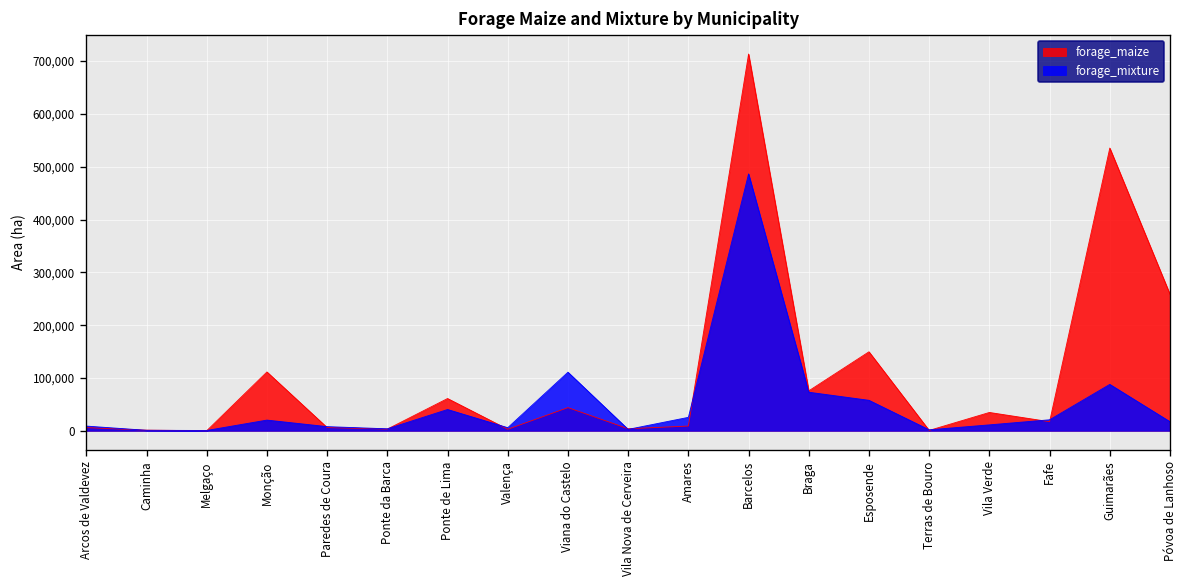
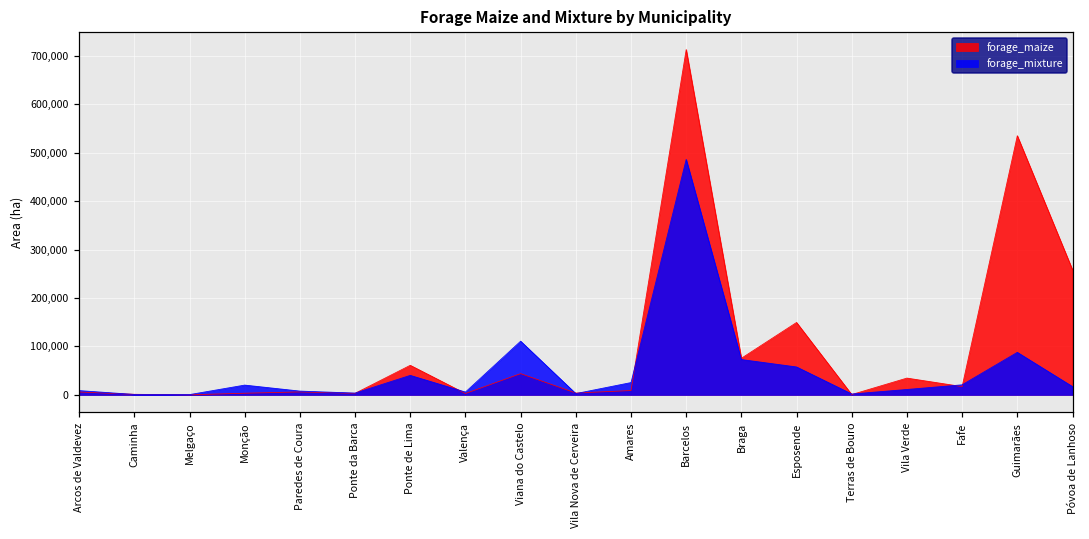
forage_maize, Monção: 110,000 -> 0
